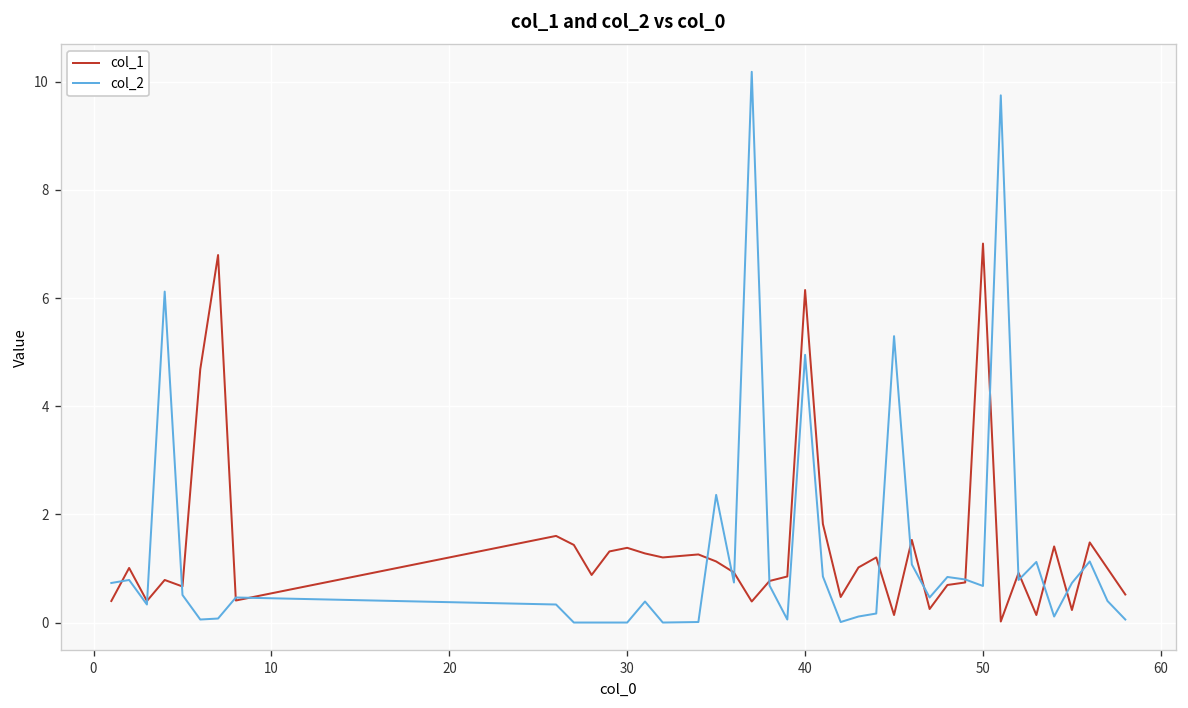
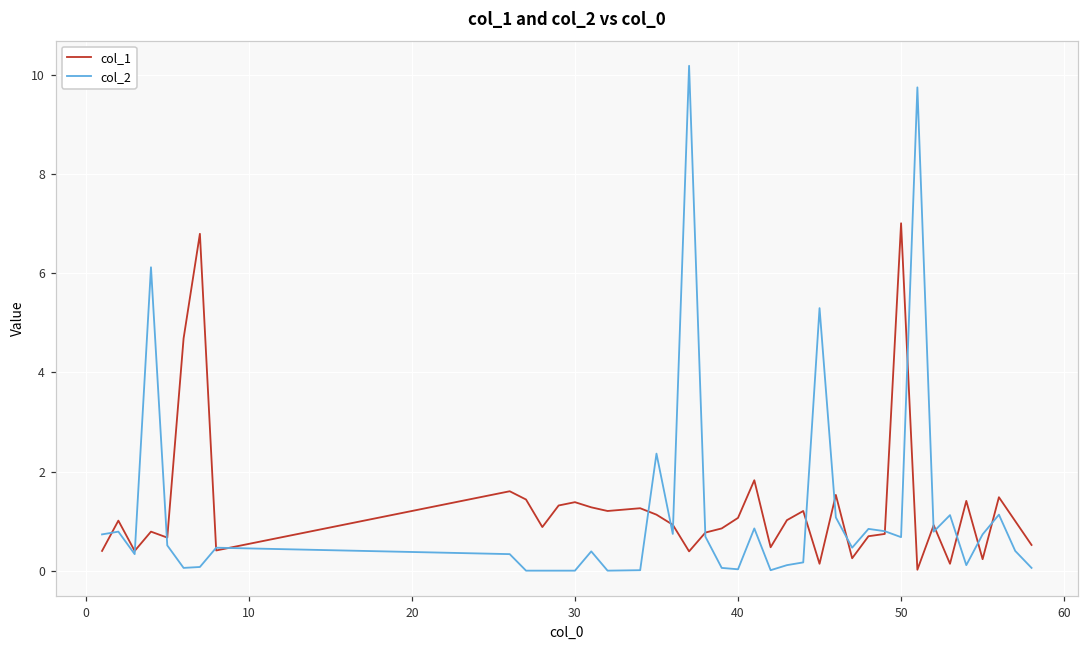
col_1, 40: 6.1 -> 1.1
col_2, 40: 5.0 -> 0.0
